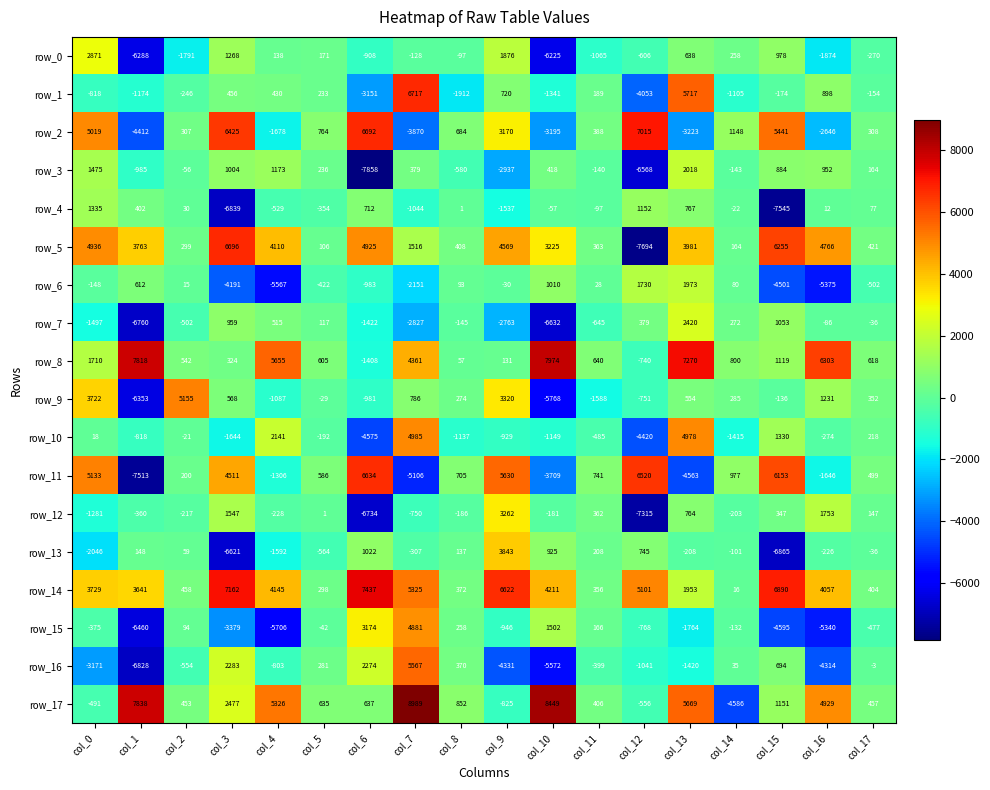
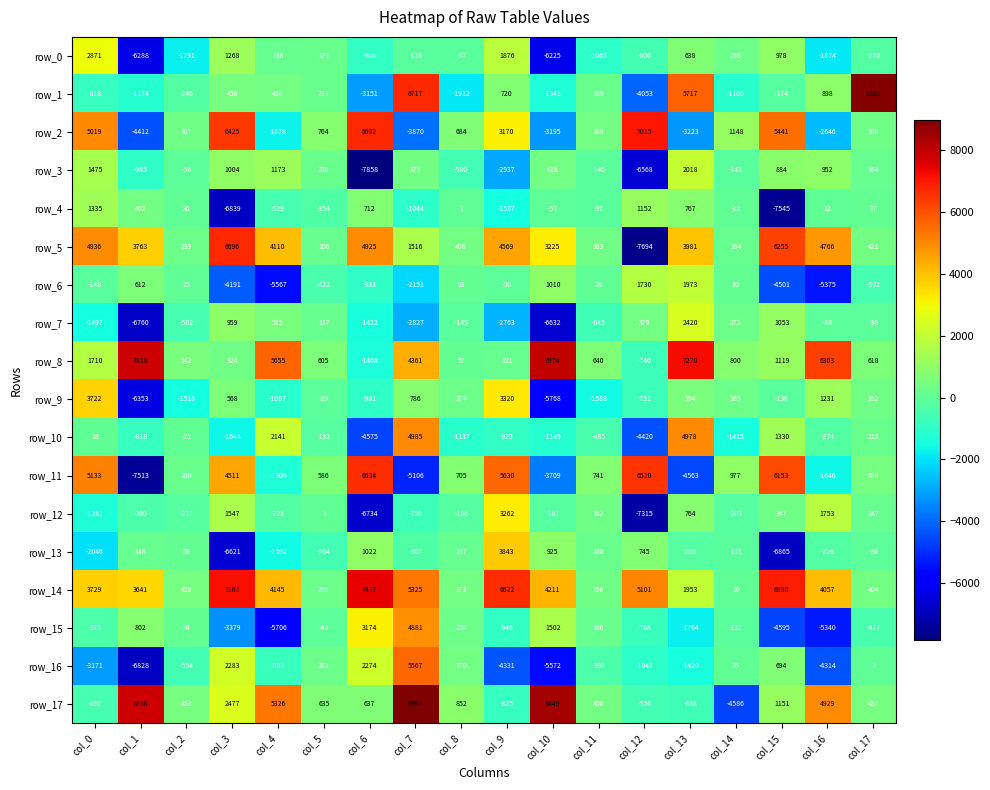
row_1, col_17: -154 -> 8863
row_9, col_2: 5155 -> -1516
row_15, col_1: -6460 -> 802
row_17, col_13: 5669 -> -638
